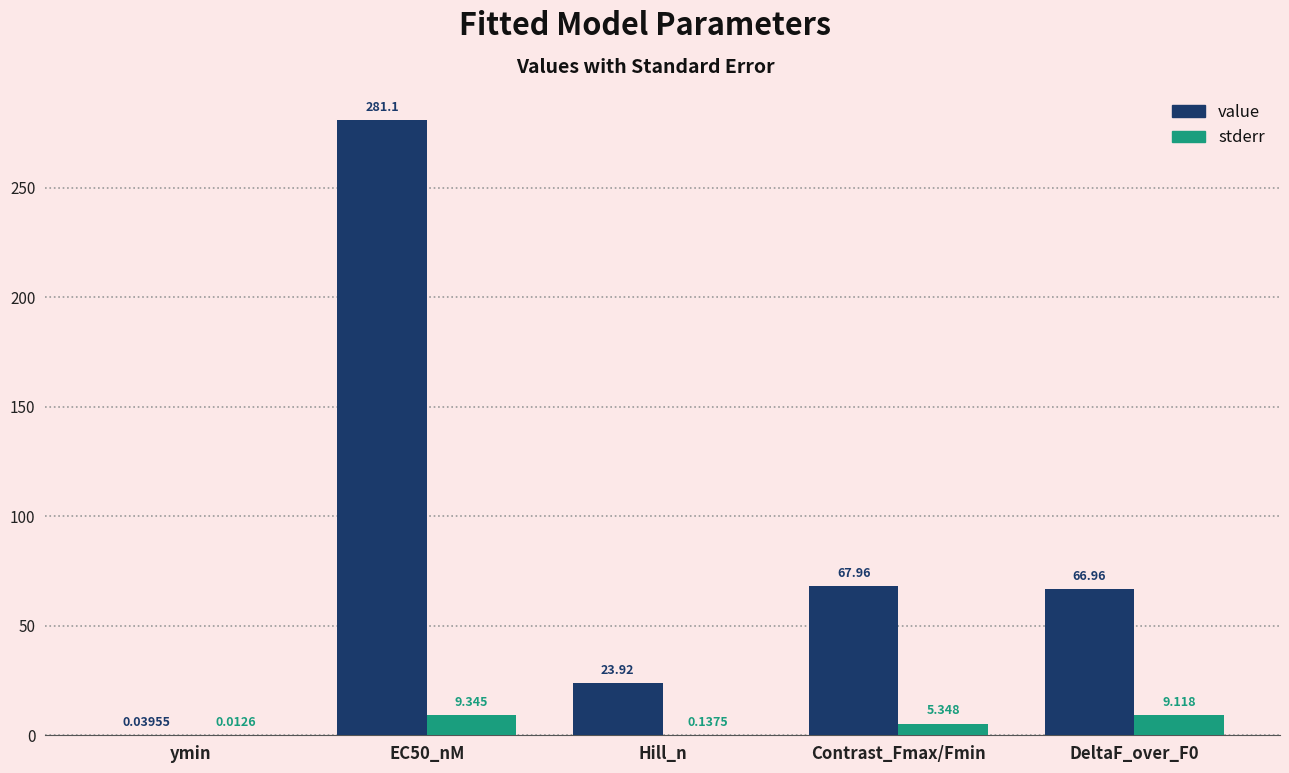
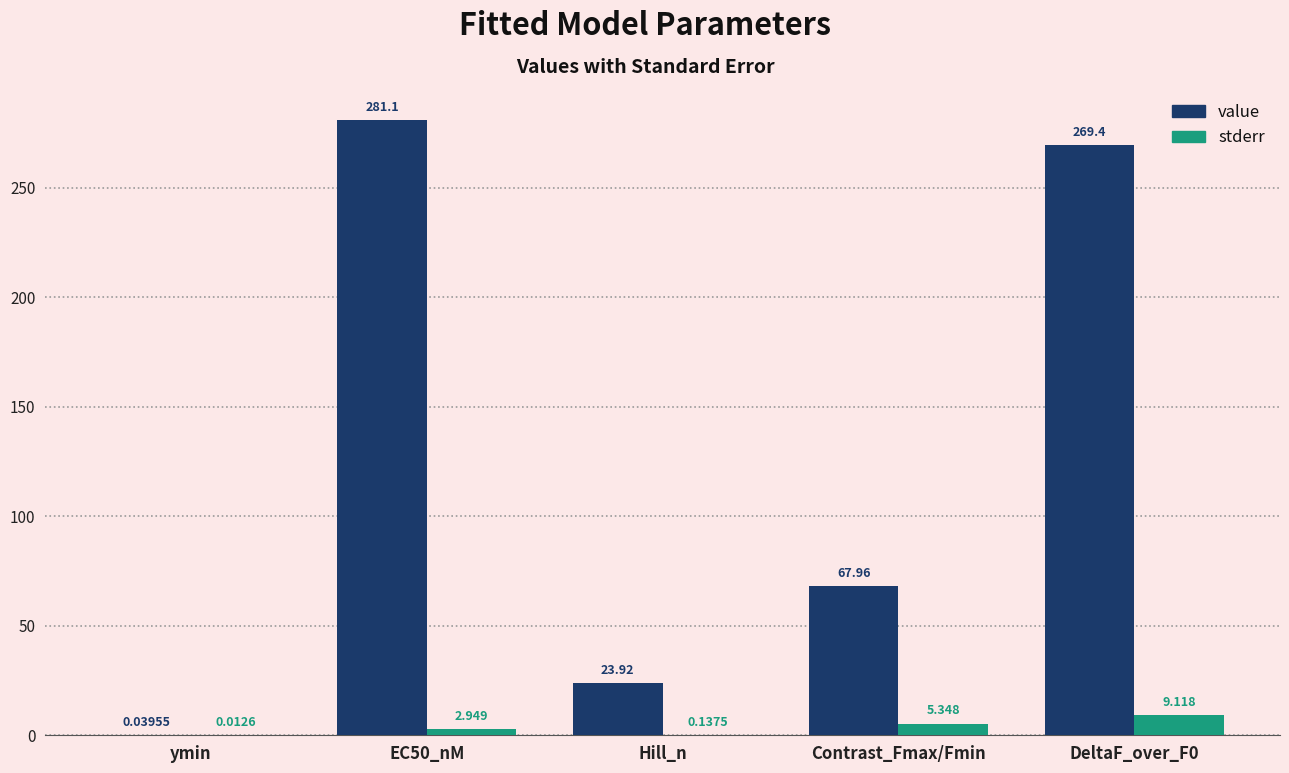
stderr, EC50_nM: 9.345 -> 2.949
value, DeltaF_over_F0: 66.96 -> 269.4
